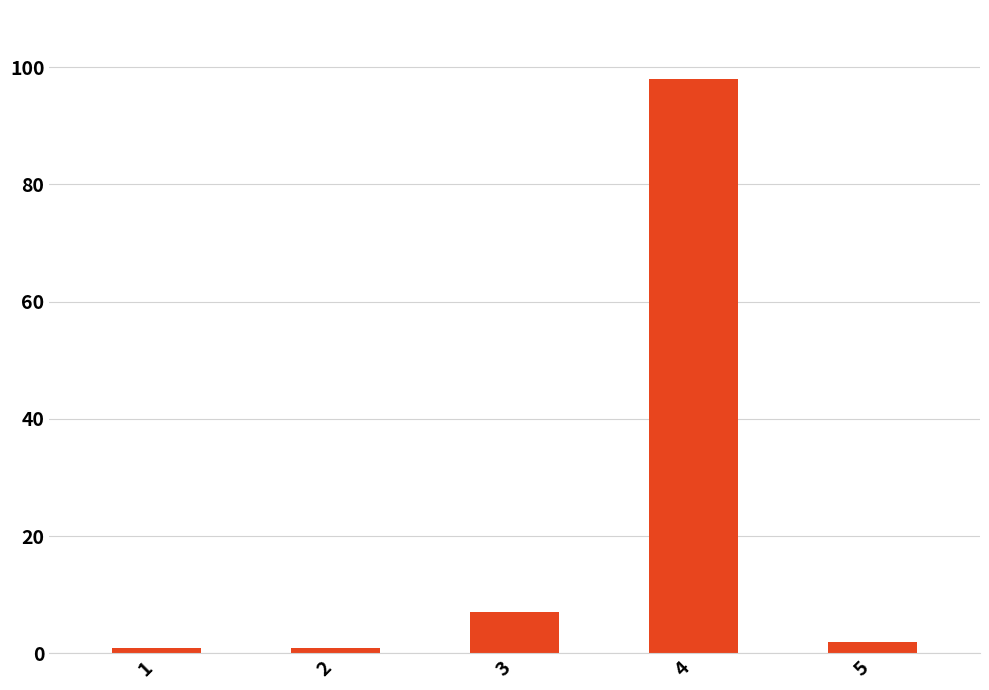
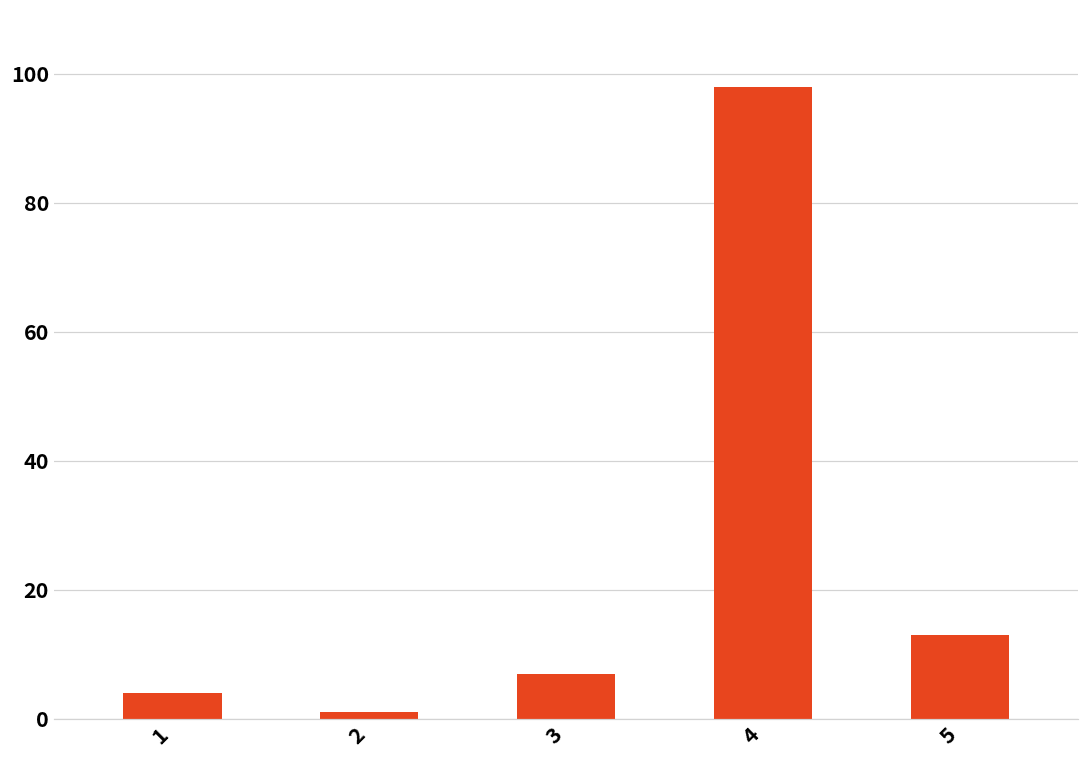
1: 1 -> 4
5: 2 -> 13
